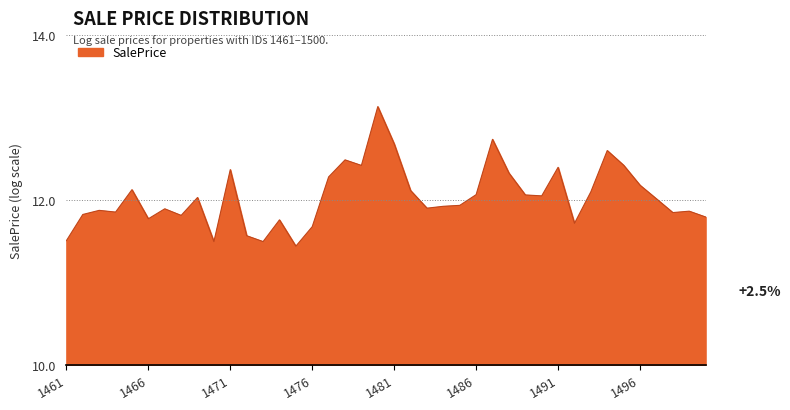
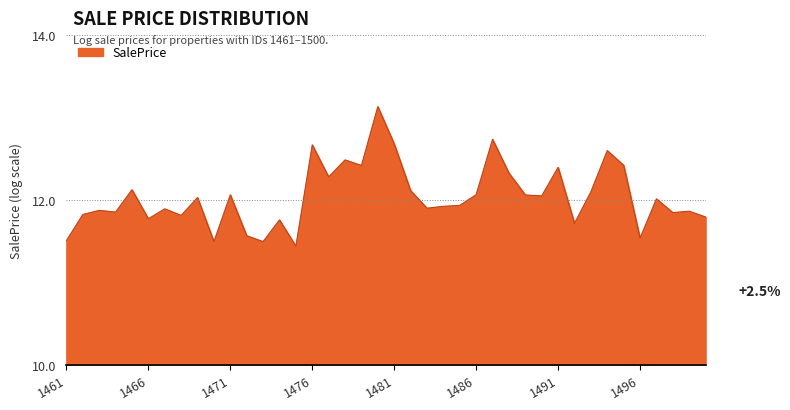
1471: 12.4 -> 12.1
1476: 11.7 -> 12.7
1496: 12.2 -> 11.5
